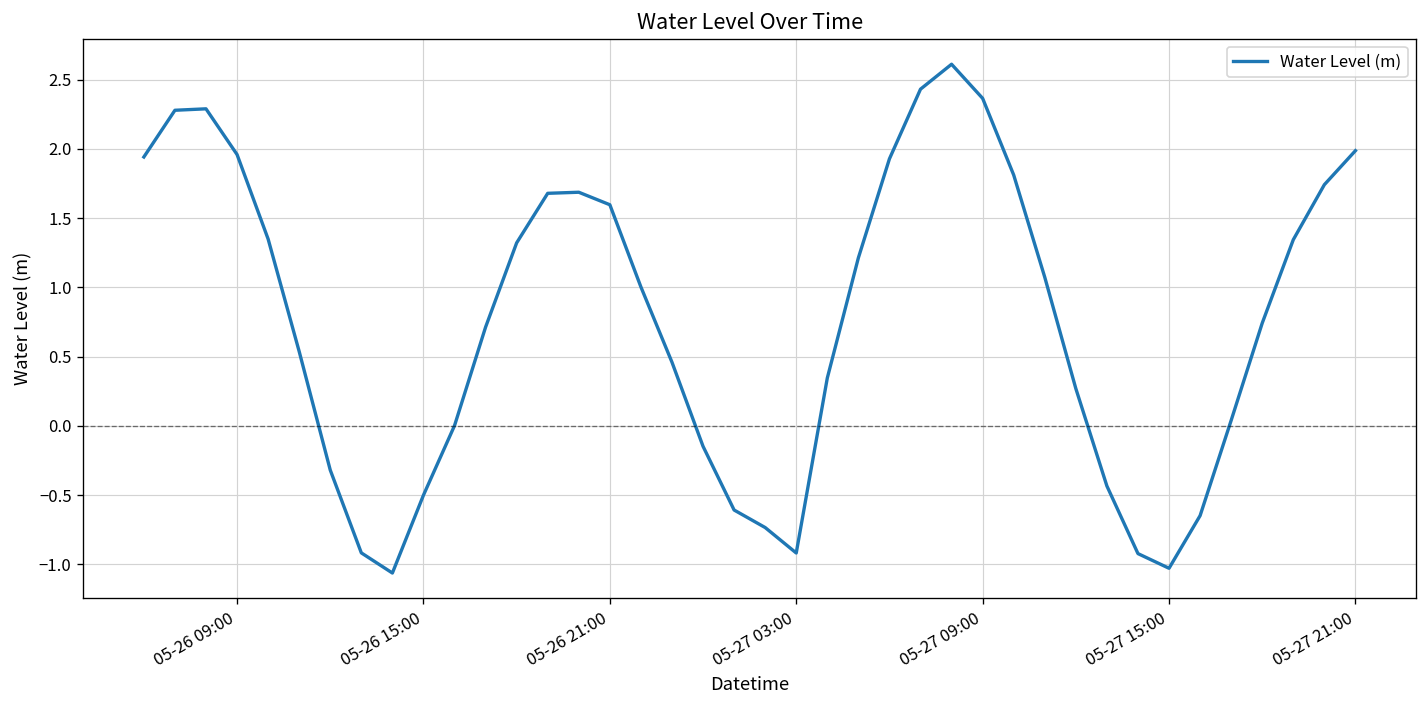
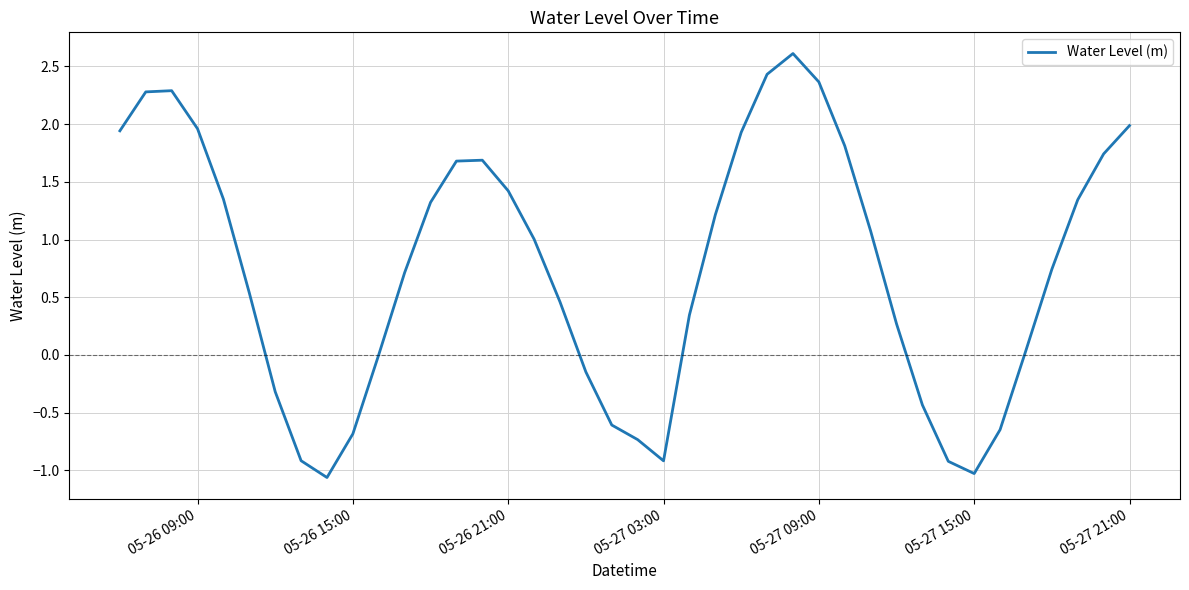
05-26 15:00: -0.50 -> -0.68
05-26 21:00: 1.60 -> 1.42
